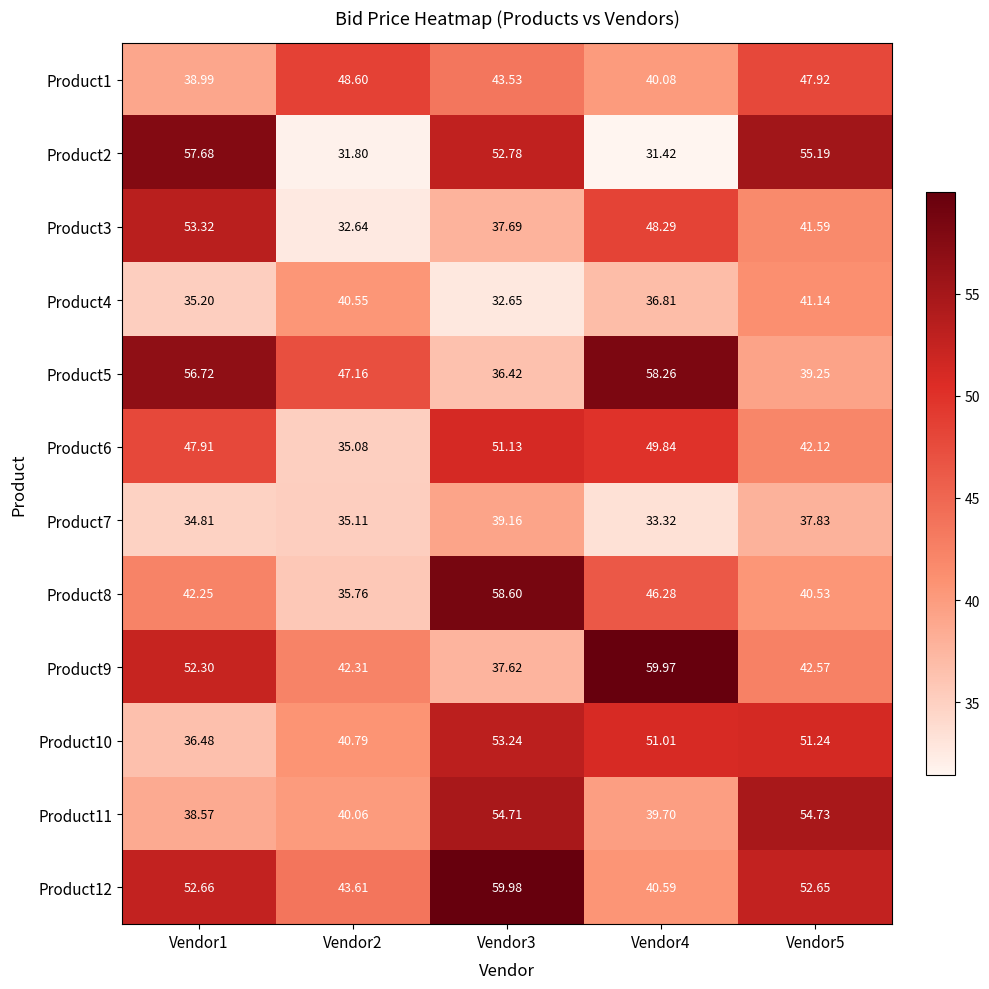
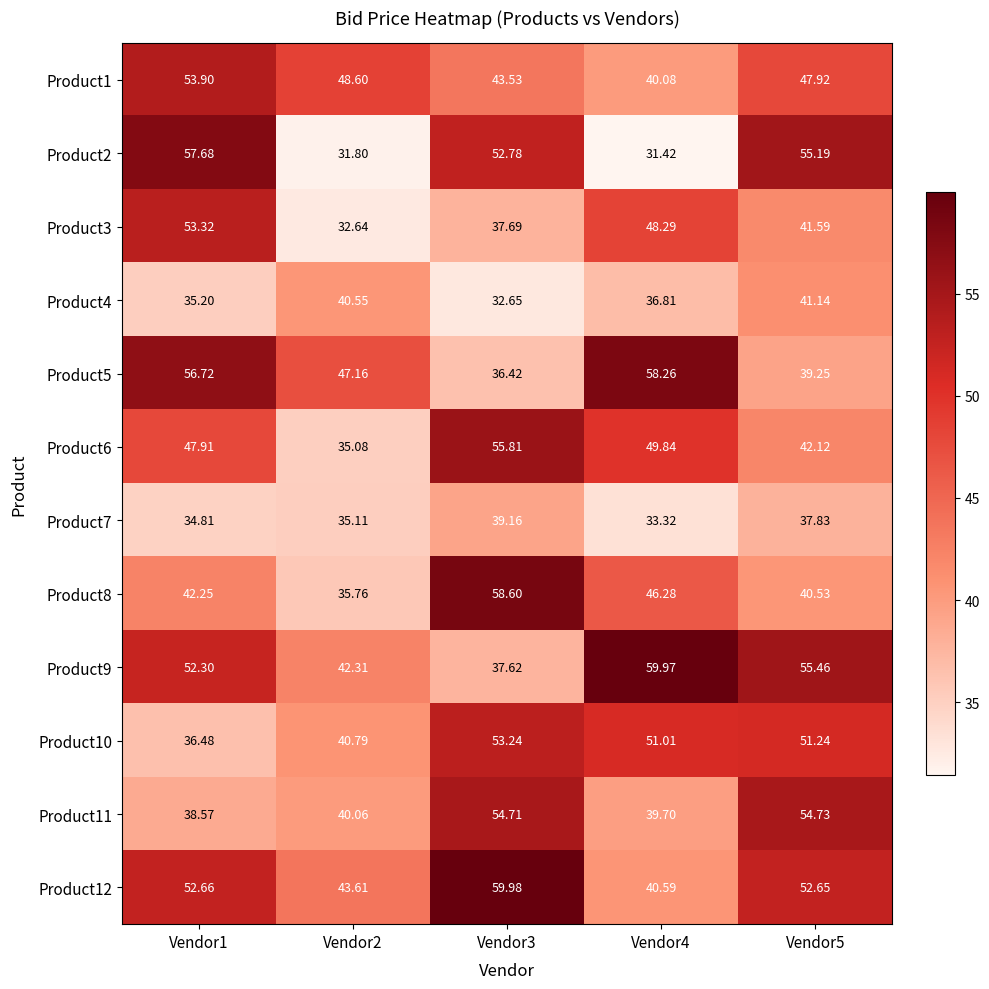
Product1, Vendor1: 38.99 -> 53.90
Product6, Vendor3: 51.13 -> 55.81
Product9, Vendor5: 42.57 -> 55.46
